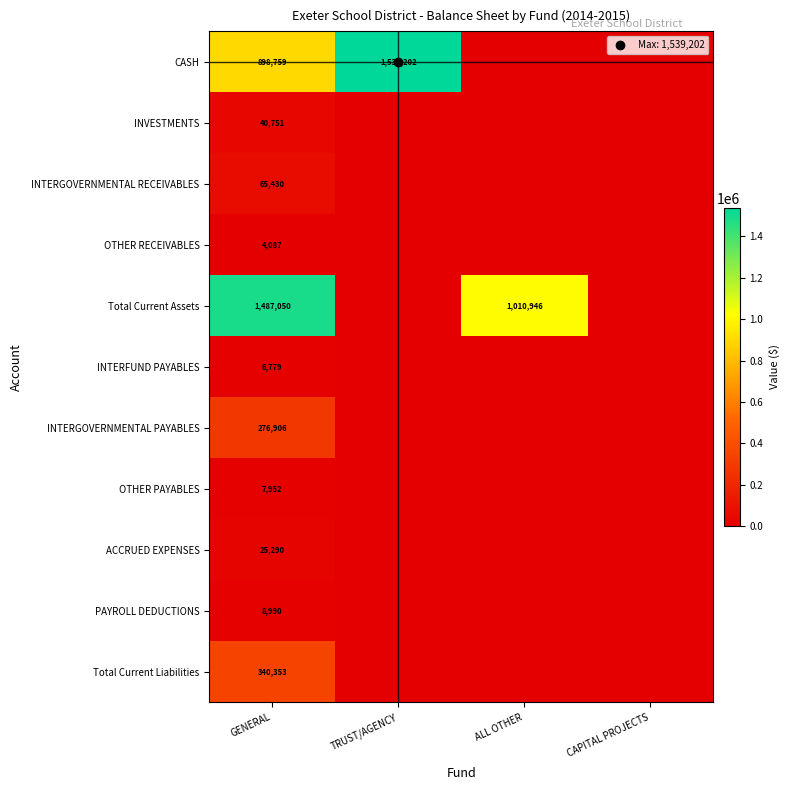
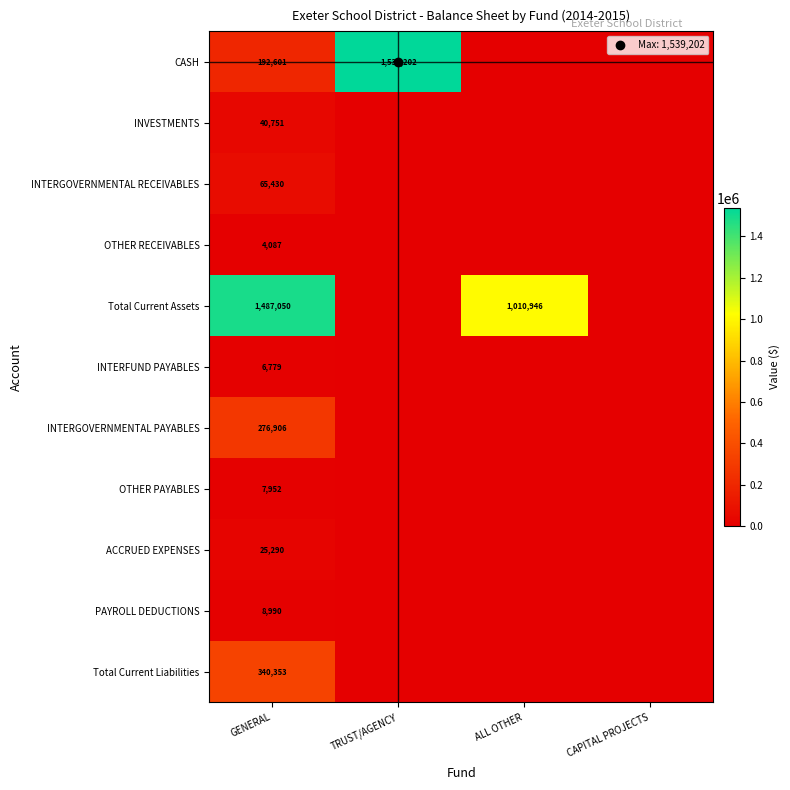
CASH, GENERAL: 898,759 -> 192,601
